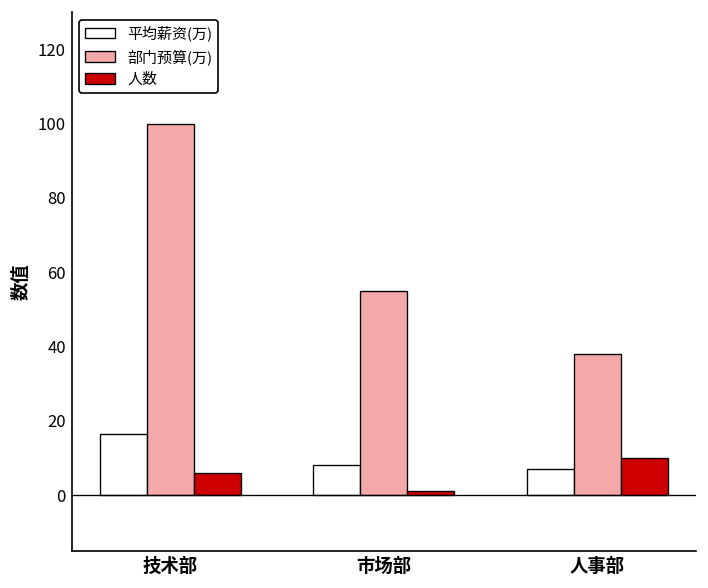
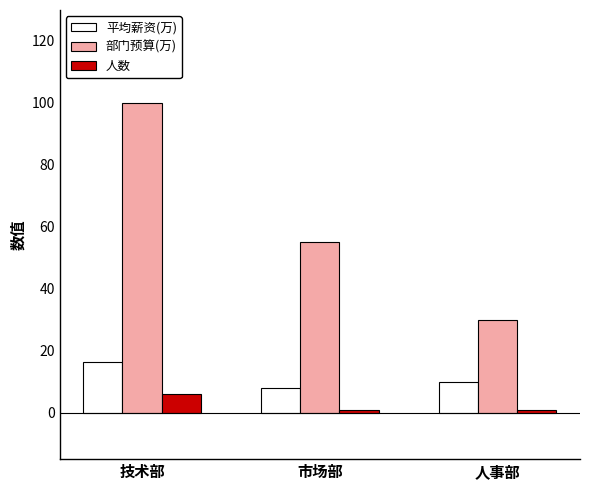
平均薪资(万), 人事部: 7 -> 10
部门预算(万), 人事部: 38 -> 30
人数, 人事部: 10 -> 1
